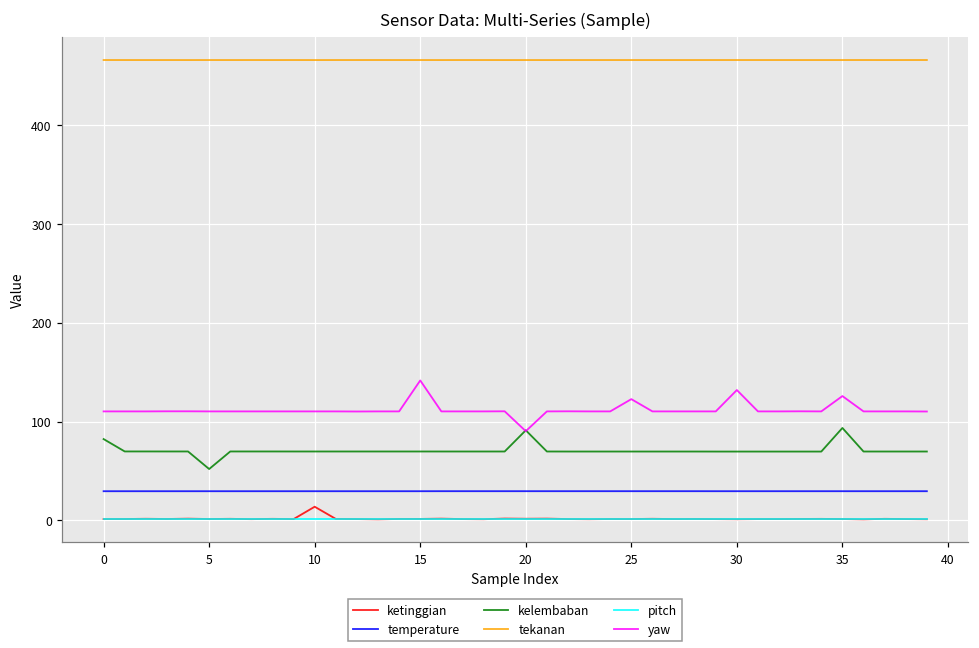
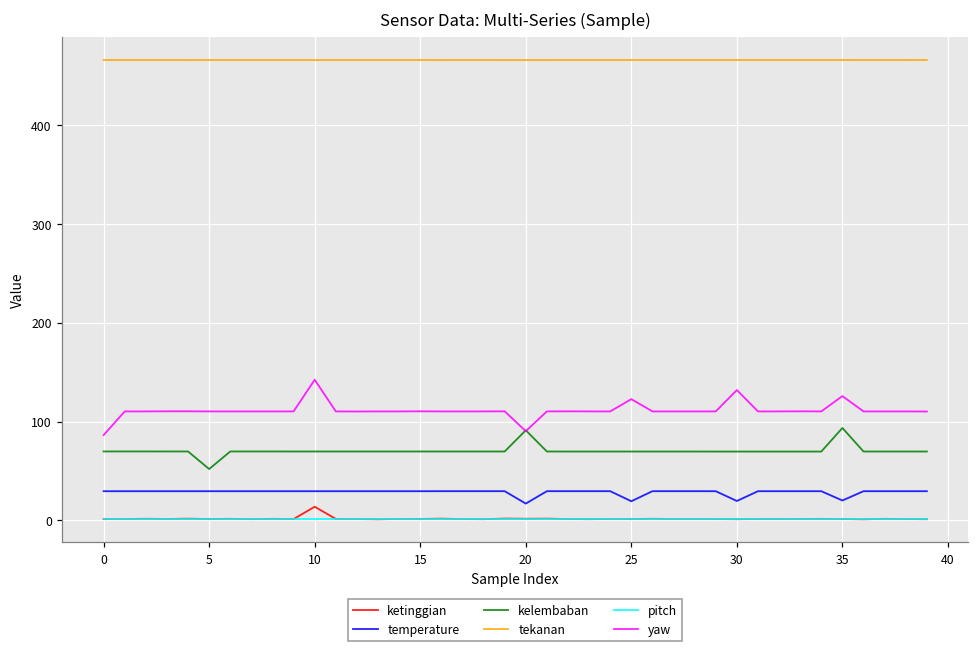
kelembaban, 0: 80 -> 70
yaw, 0: 110 -> 90
yaw, 10: 110 -> 140
yaw, 15: 140 -> 110
temperature, 20: 30 -> 20
temperature, 25: 30 -> 20
temperature, 30: 30 -> 20
temperature, 35: 30 -> 20
